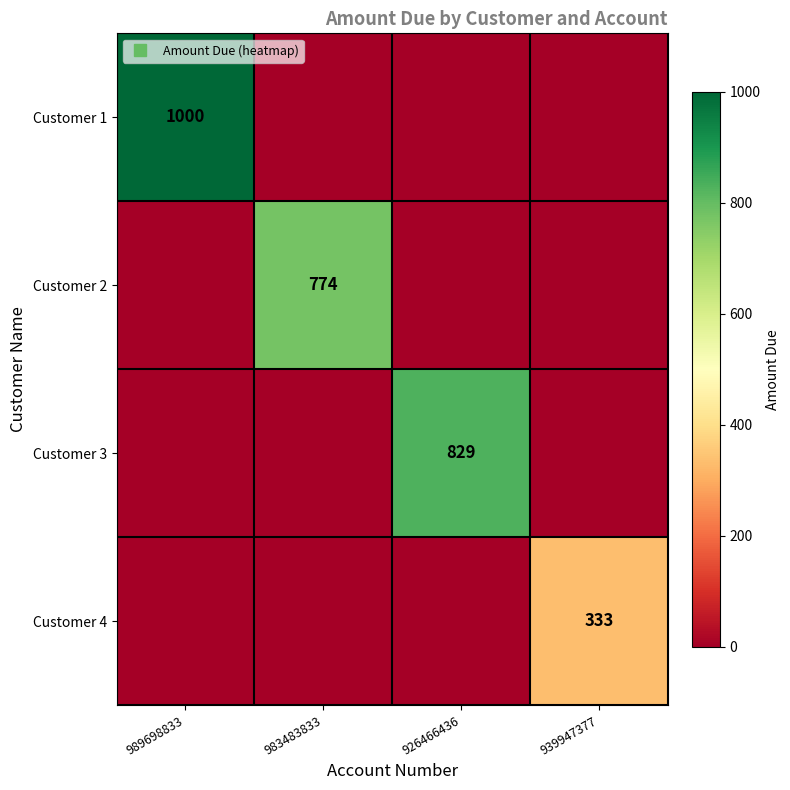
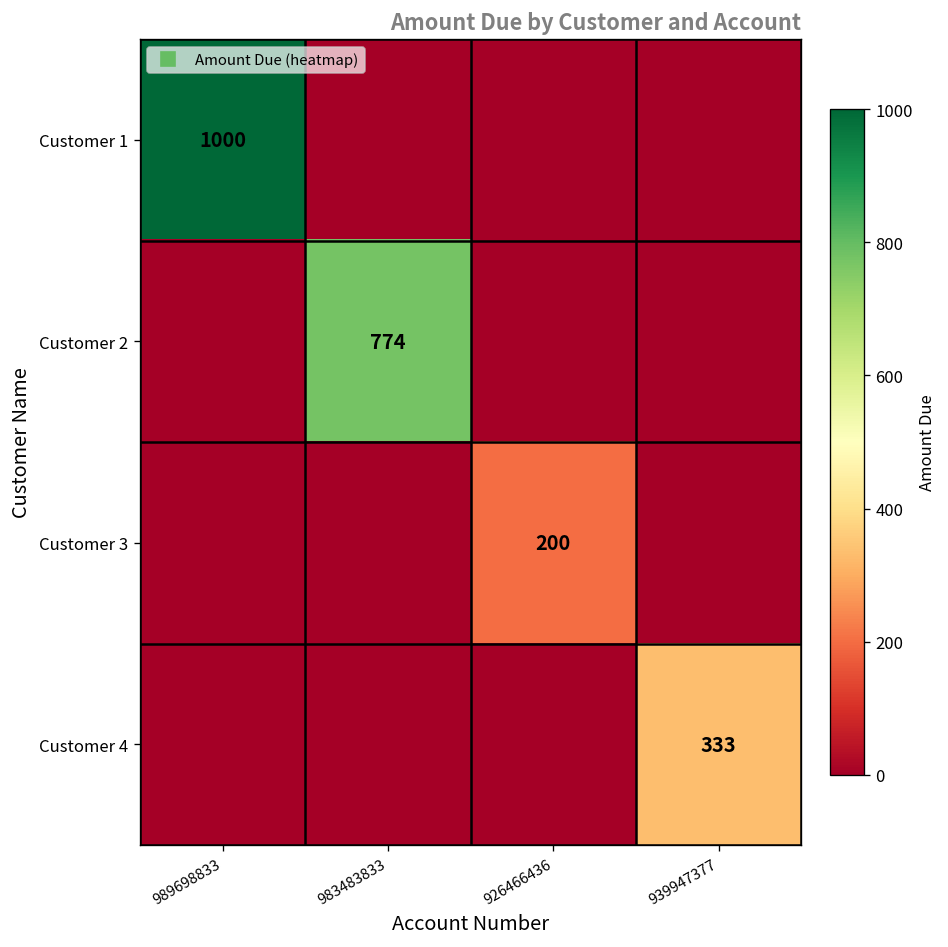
Customer 3, 926466436: 829 -> 200
